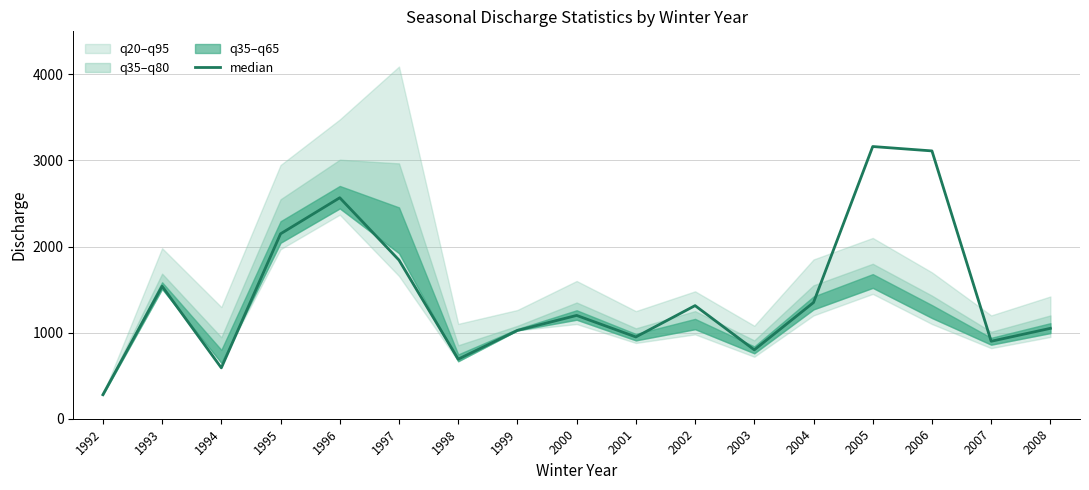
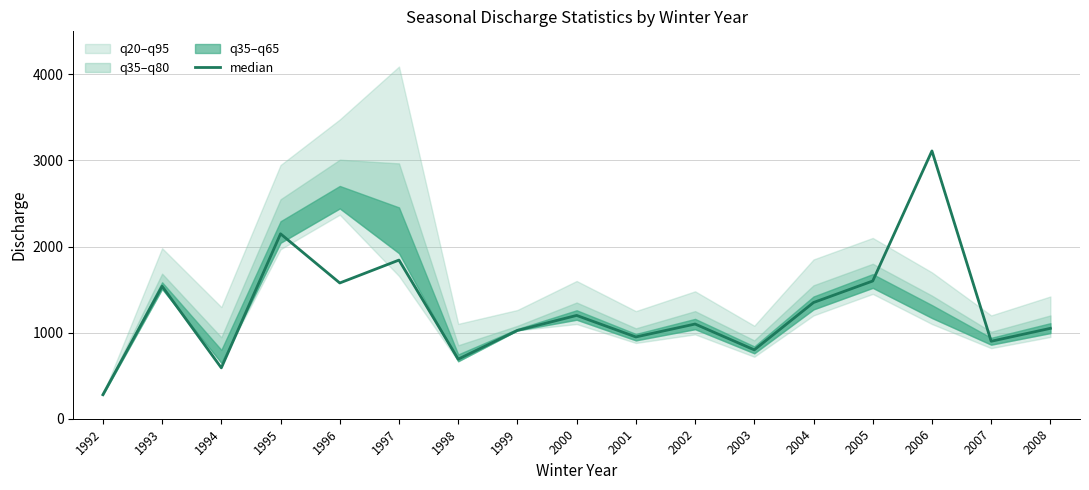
median, 1996: 2600 -> 1600
median, 2002: 1300 -> 1100
median, 2005: 3200 -> 1600
